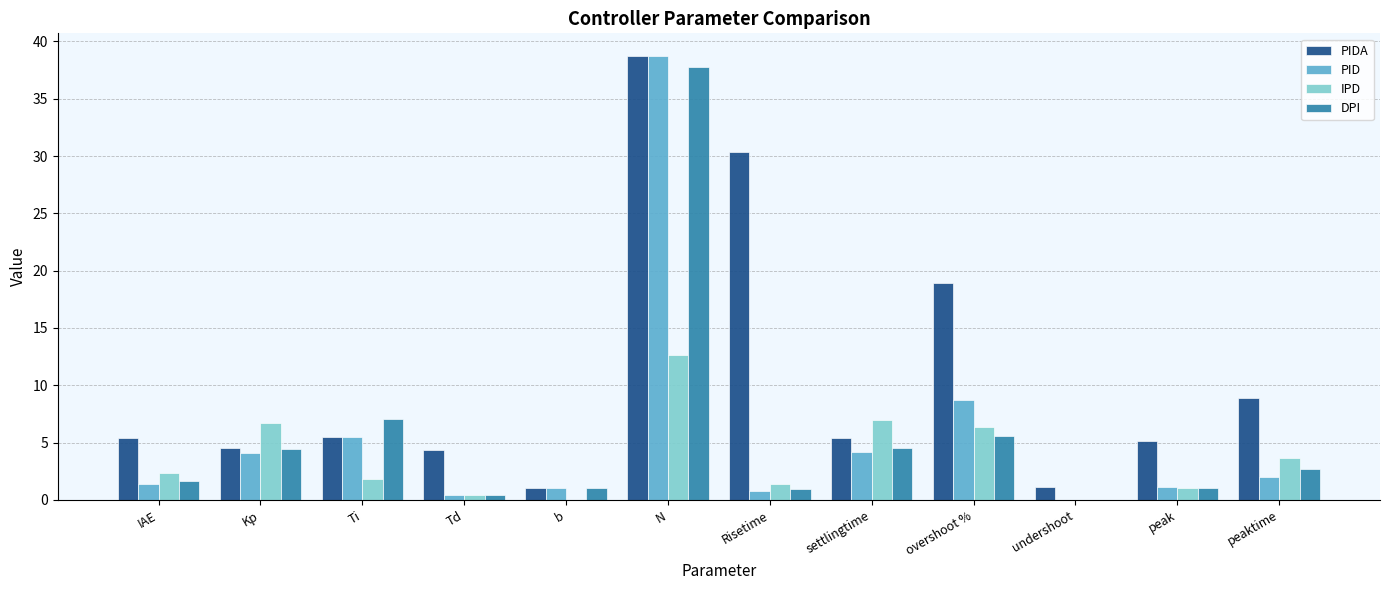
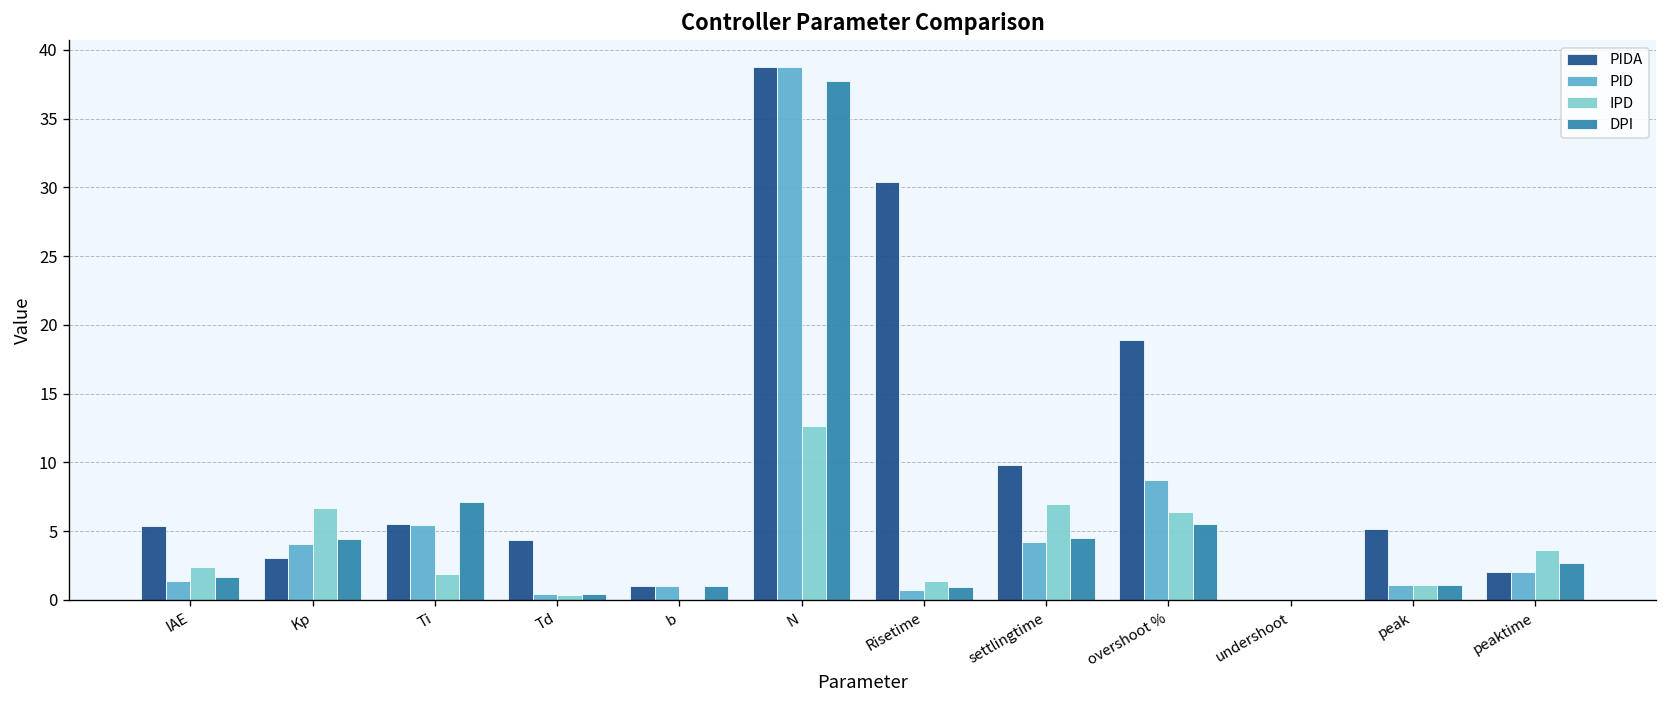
PIDA, Kp: 4.5 -> 3.0
PIDA, settlingtime: 5.4 -> 9.8
PIDA, undershoot: 1.1 -> 0.0
PIDA, peaktime: 8.9 -> 2.0
